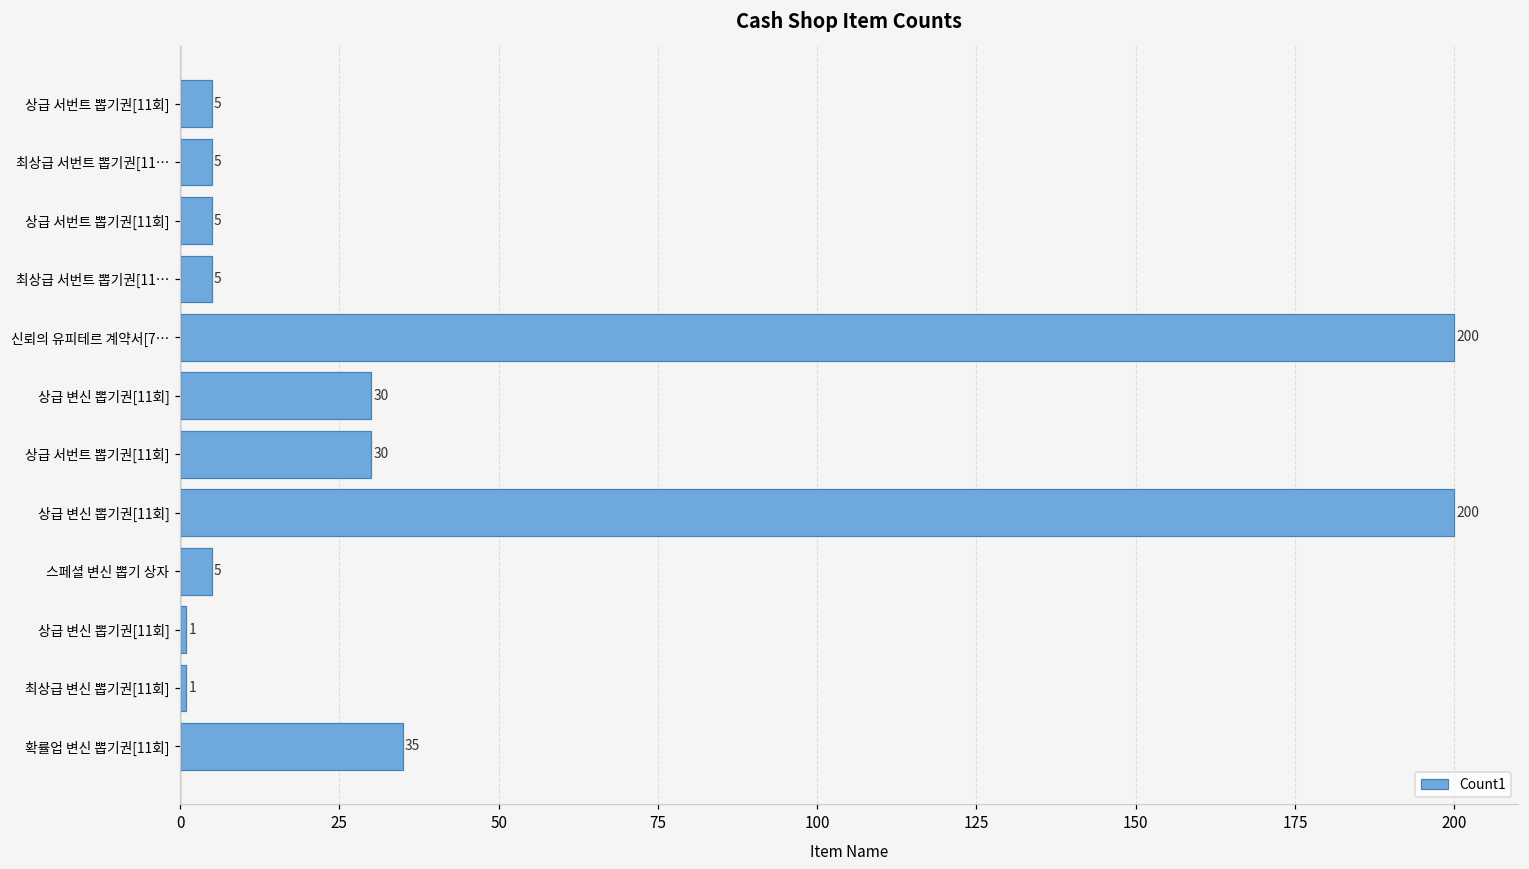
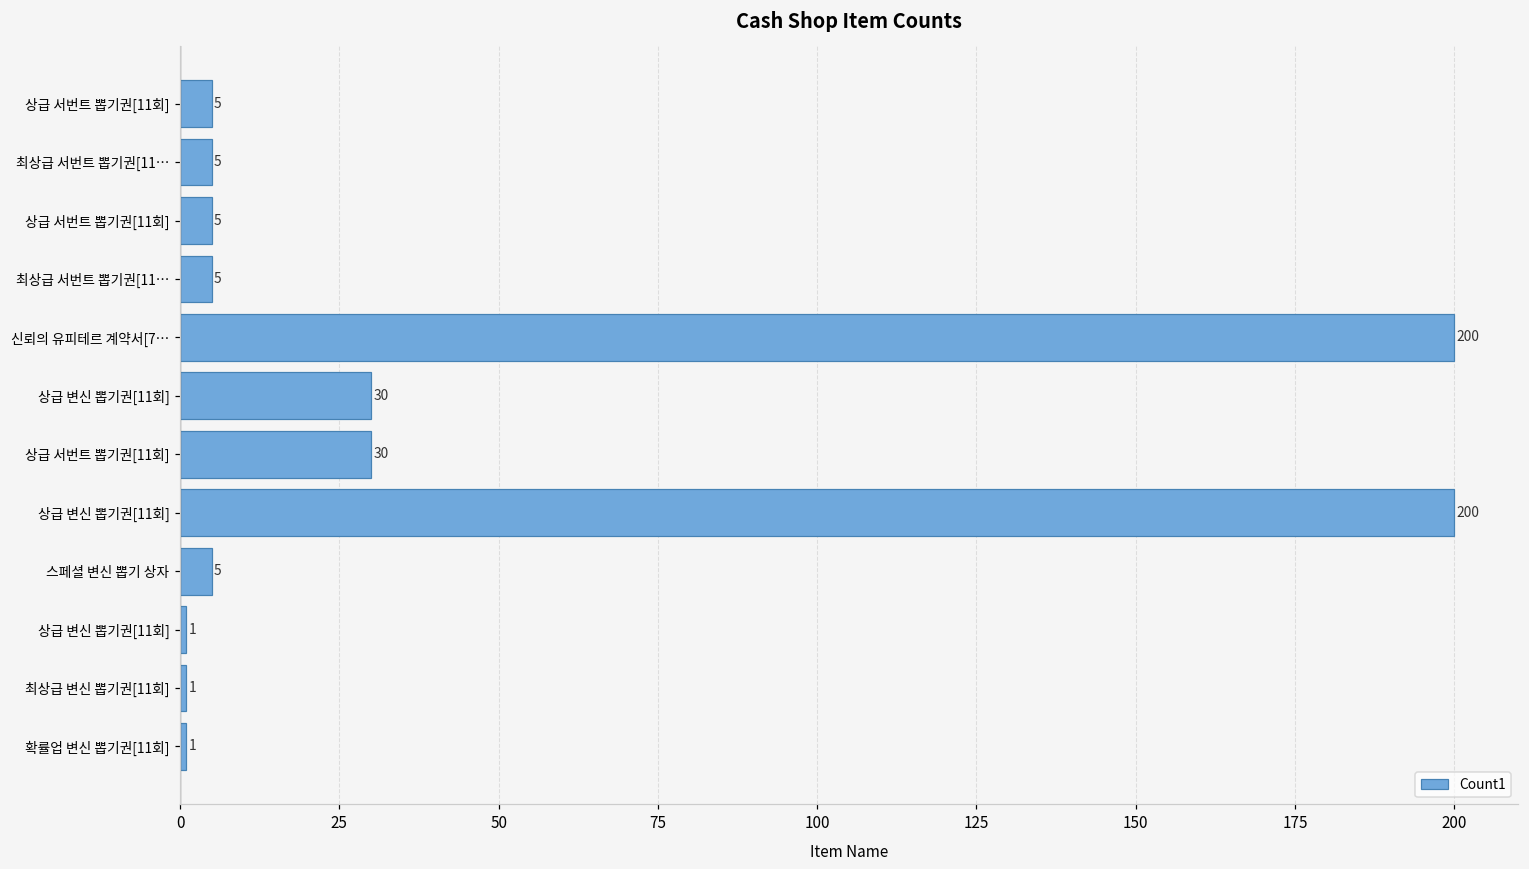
확률업 변신 뽑기권[11회]: 35 -> 1
